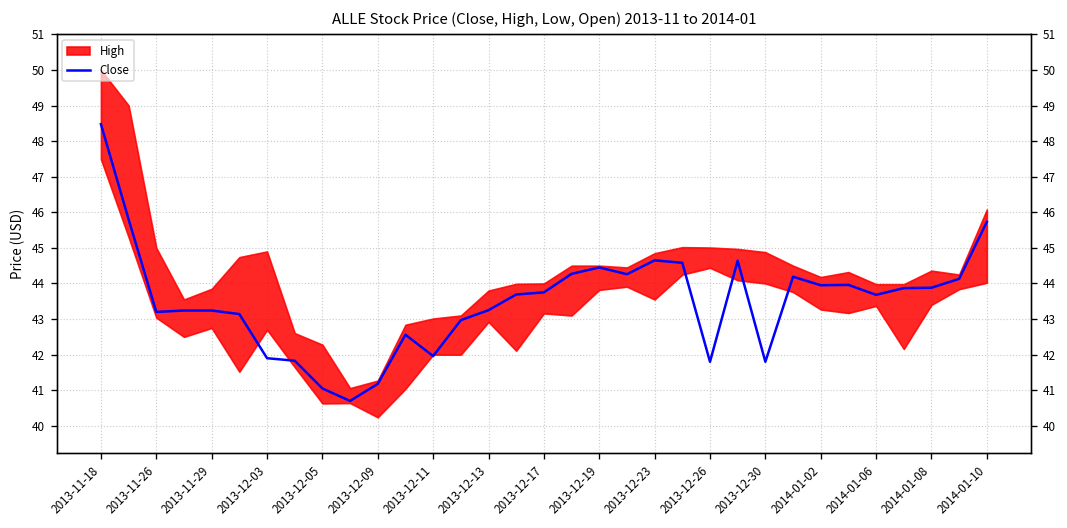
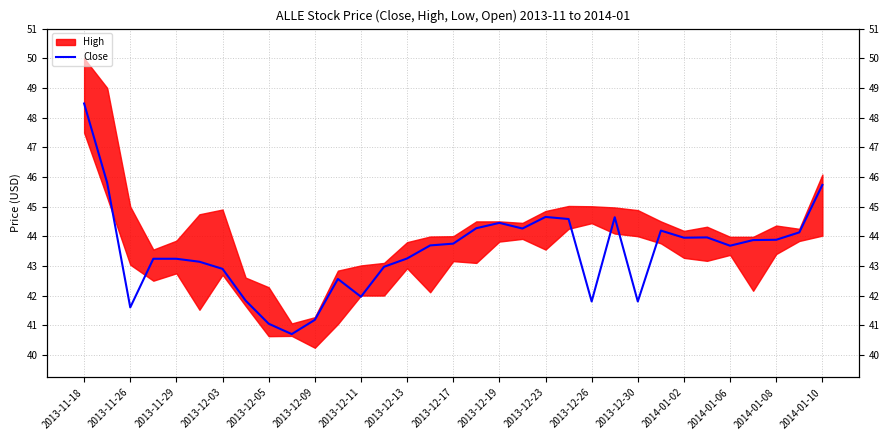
Close, 2013-11-26: 43.2 -> 41.6
Close, 2013-12-03: 41.9 -> 42.9
